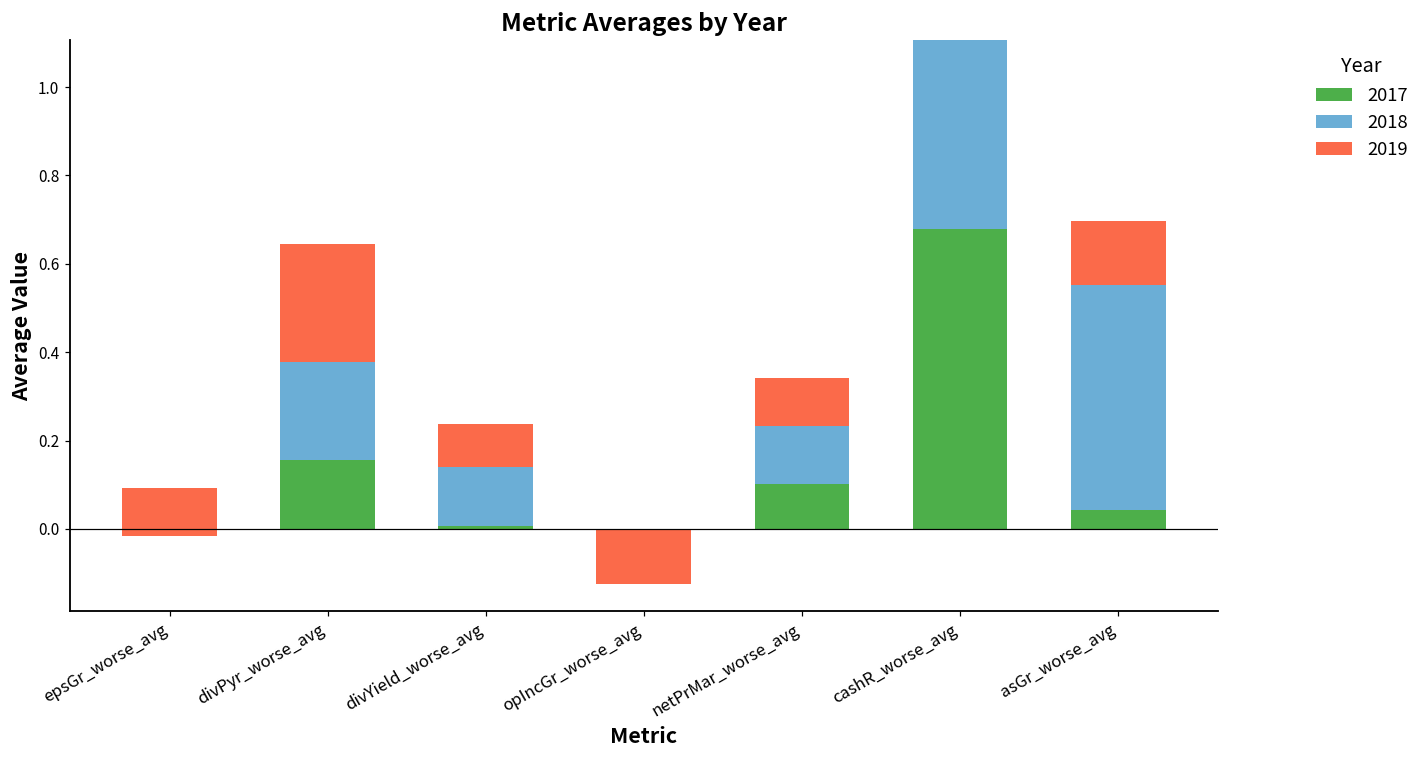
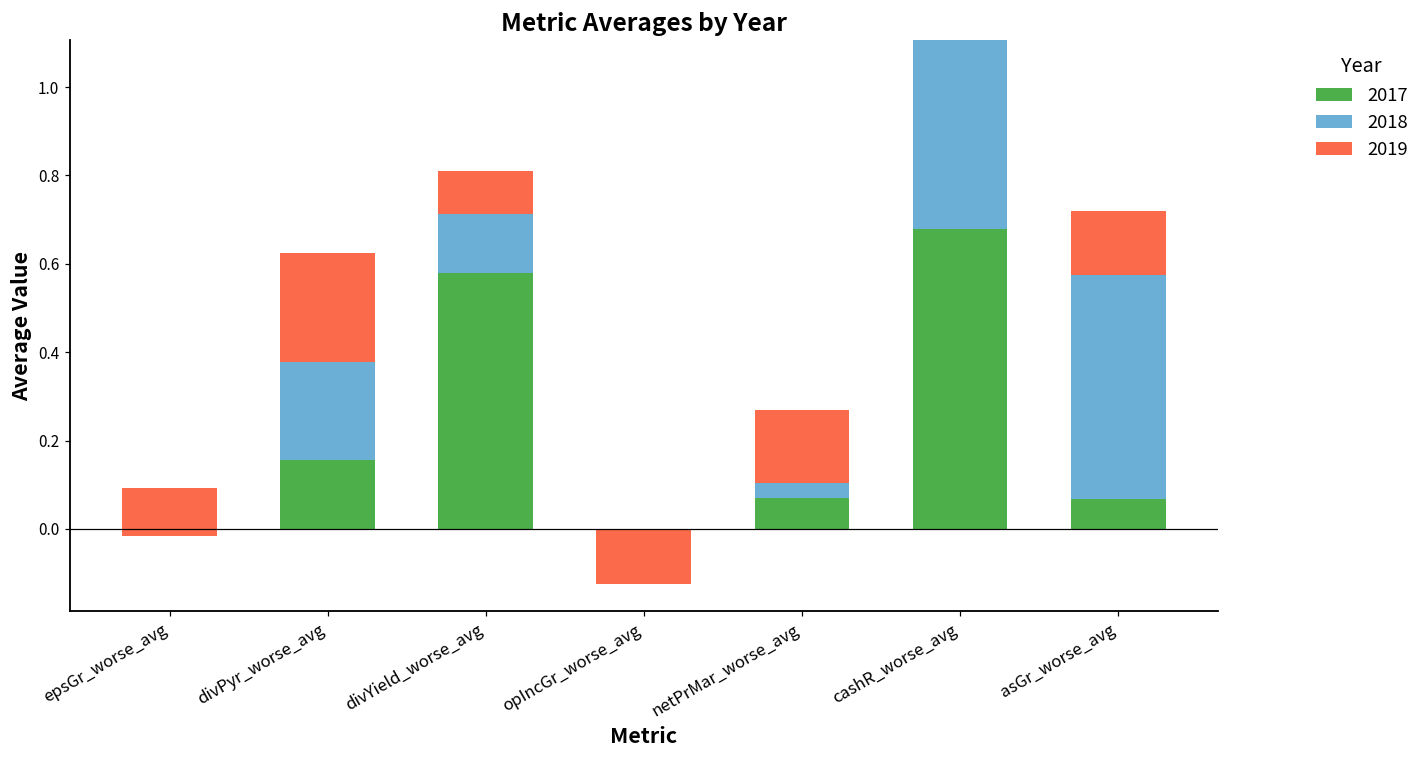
2019, divPyr_worse_avg: 0.27 -> 0.25
2017, divYield_worse_avg: 0.01 -> 0.58
2017, netPrMar_worse_avg: 0.10 -> 0.07
2018, netPrMar_worse_avg: 0.13 -> 0.03
2019, netPrMar_worse_avg: 0.11 -> 0.16
2017, asGr_worse_avg: 0.04 -> 0.07
